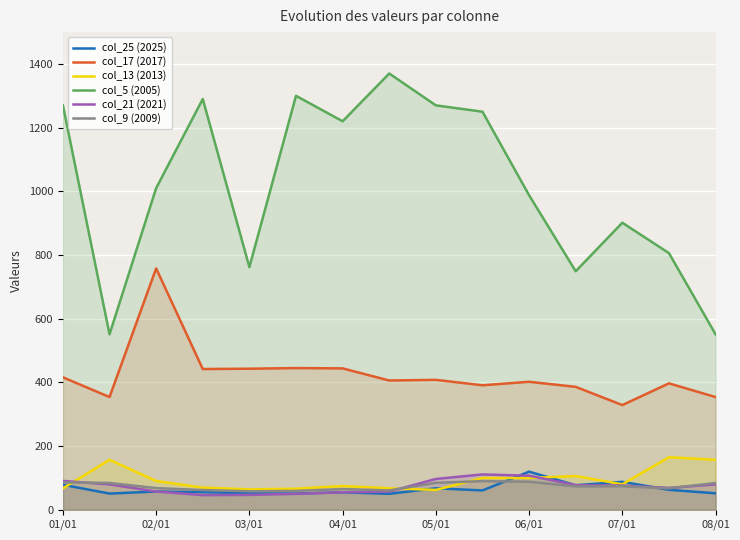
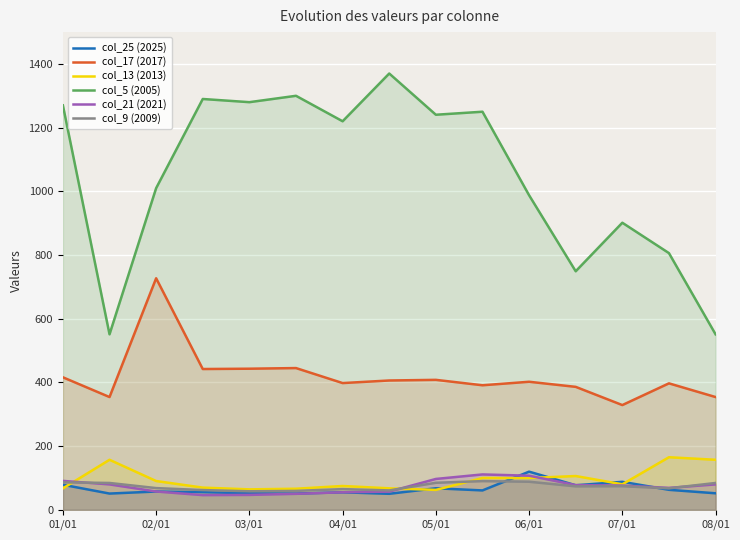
col_17 (2017), 02/01: 760 -> 730
col_5 (2005), 03/01: 760 -> 1280
col_17 (2017), 04/01: 440 -> 400
col_5 (2005), 05/01: 1270 -> 1240
